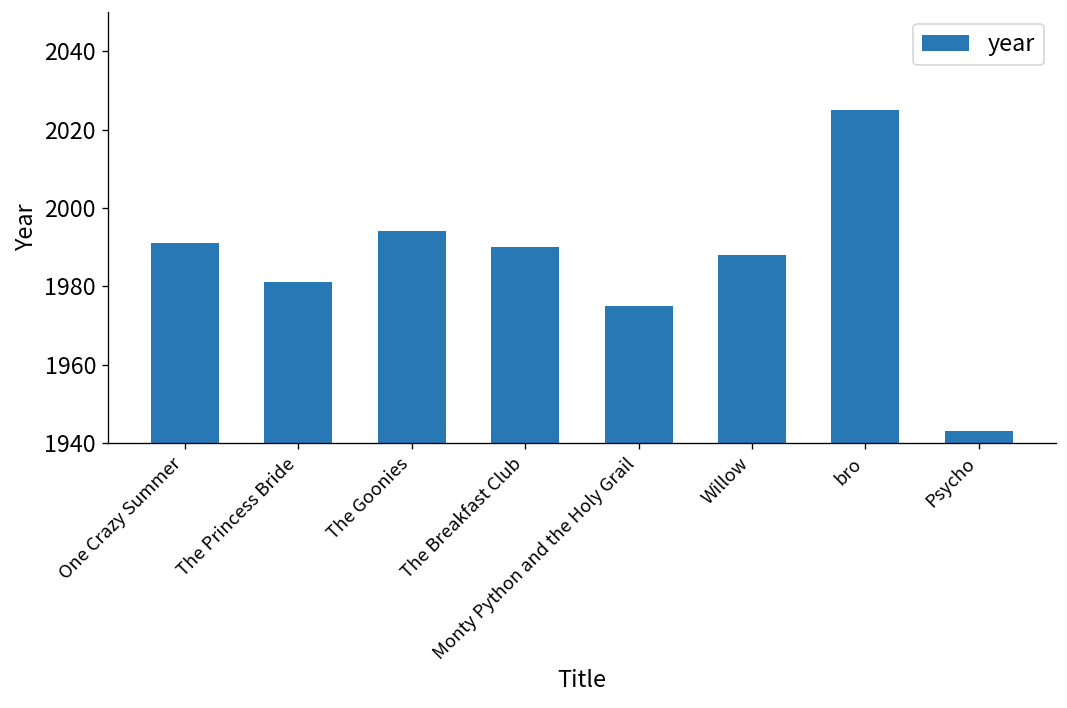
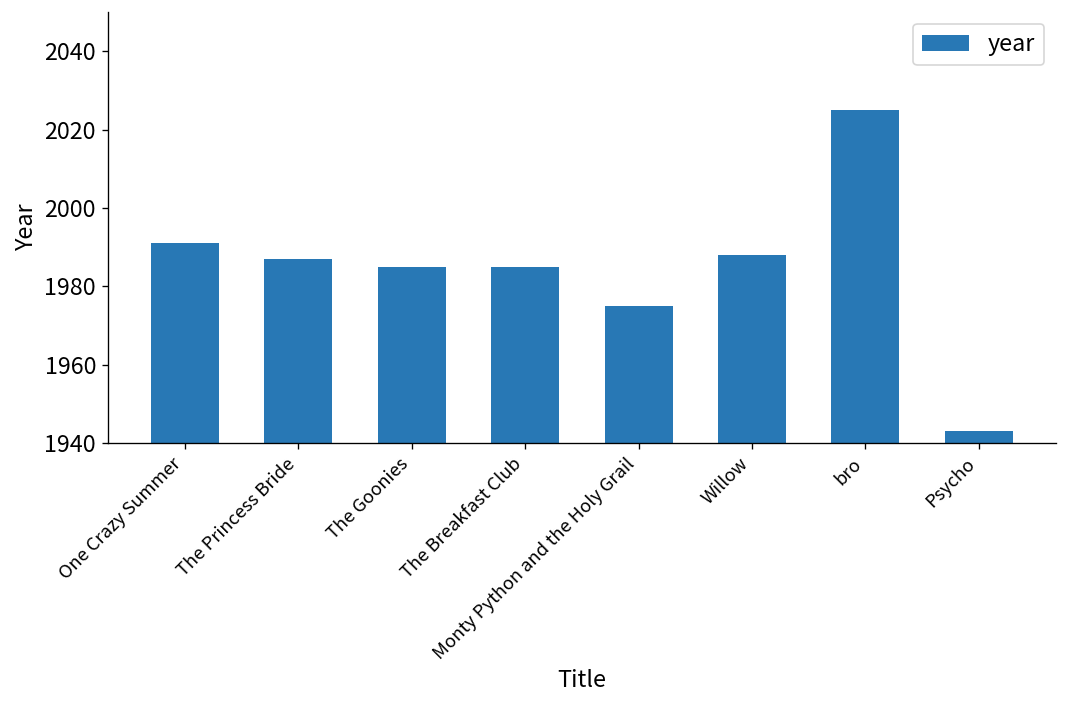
The Princess Bride: 1981 -> 1987
The Goonies: 1994 -> 1985
The Breakfast Club: 1990 -> 1985
